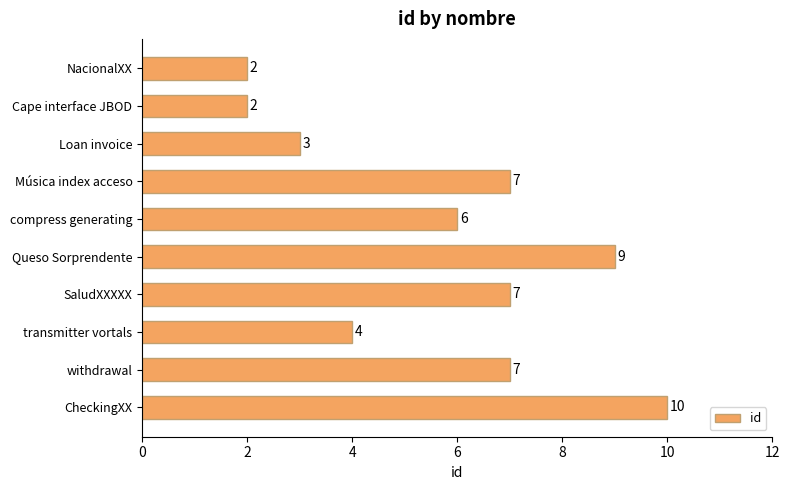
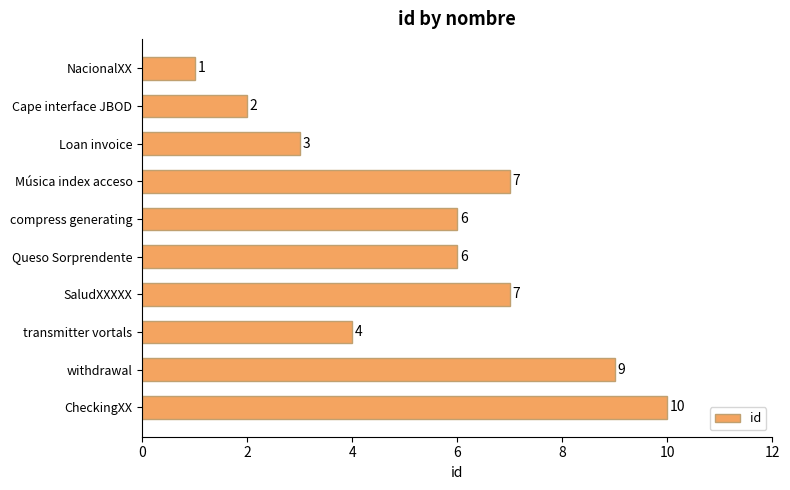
NacionalXX: 2 -> 1
Queso Sorprendente: 9 -> 6
withdrawal: 7 -> 9
